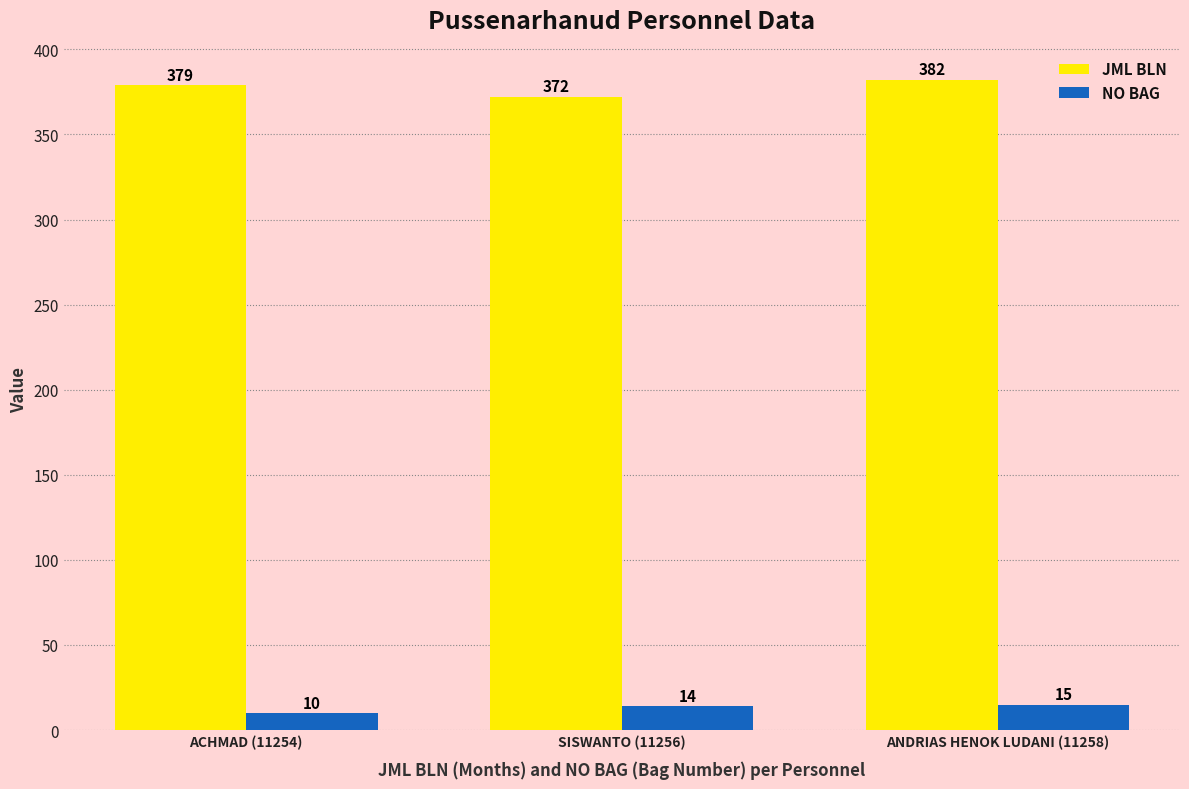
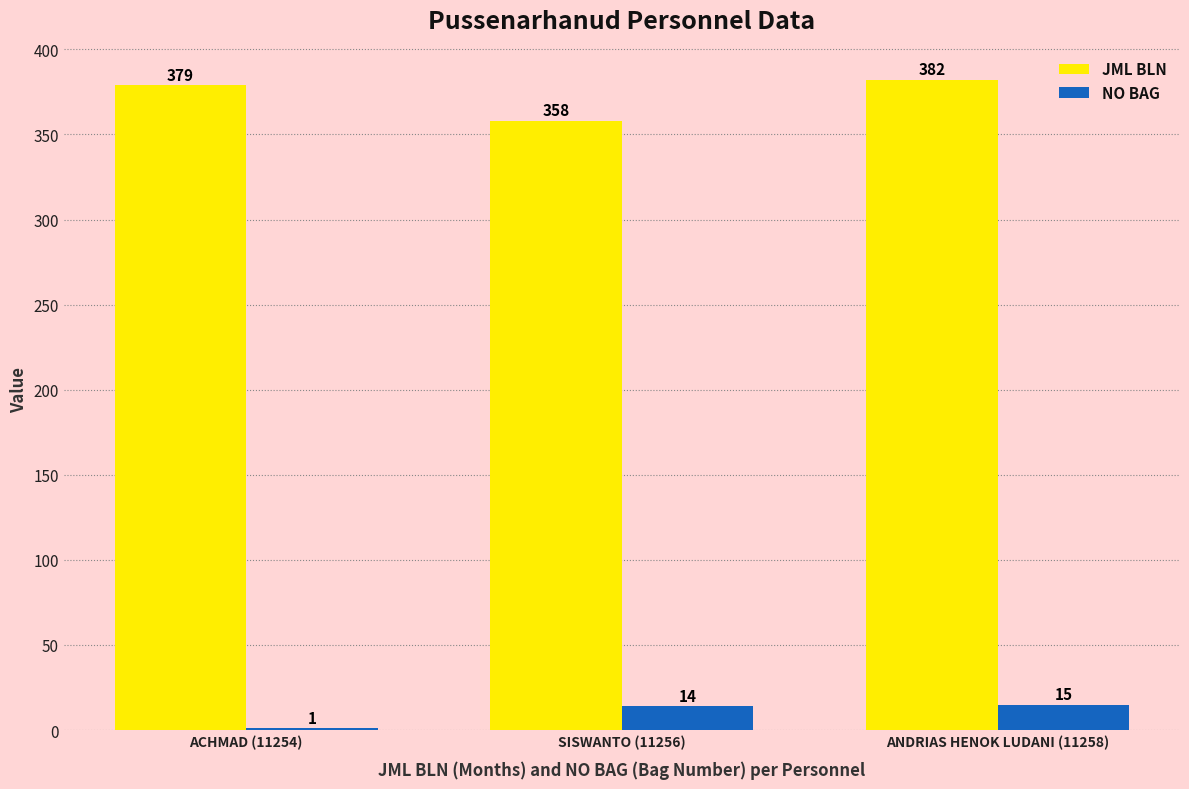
NO BAG, ACHMAD (11254): 10 -> 1
JML BLN, SISWANTO (11256): 372 -> 358
